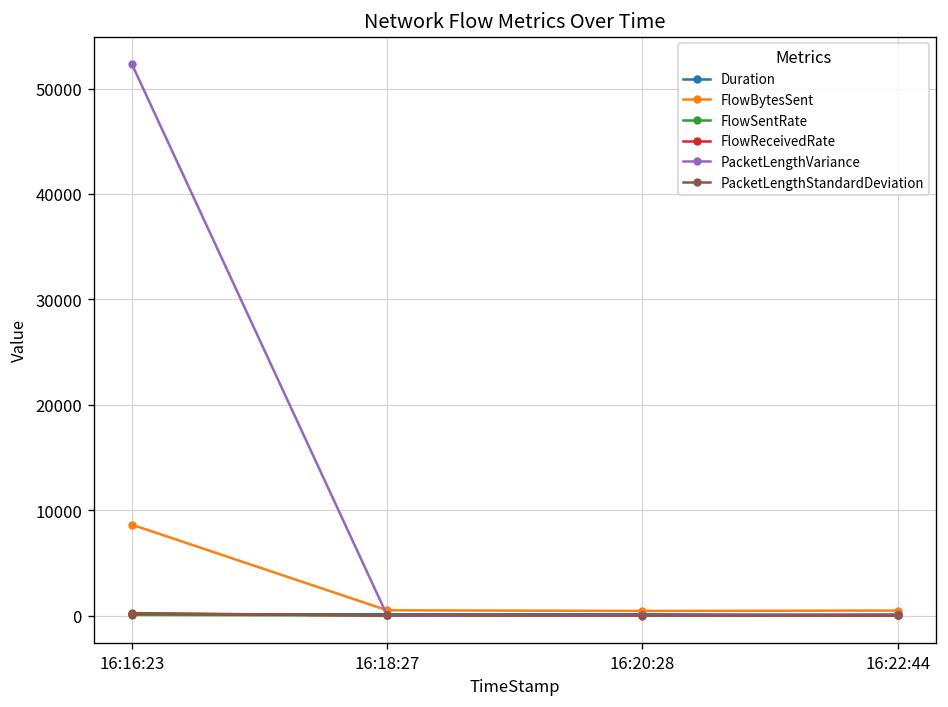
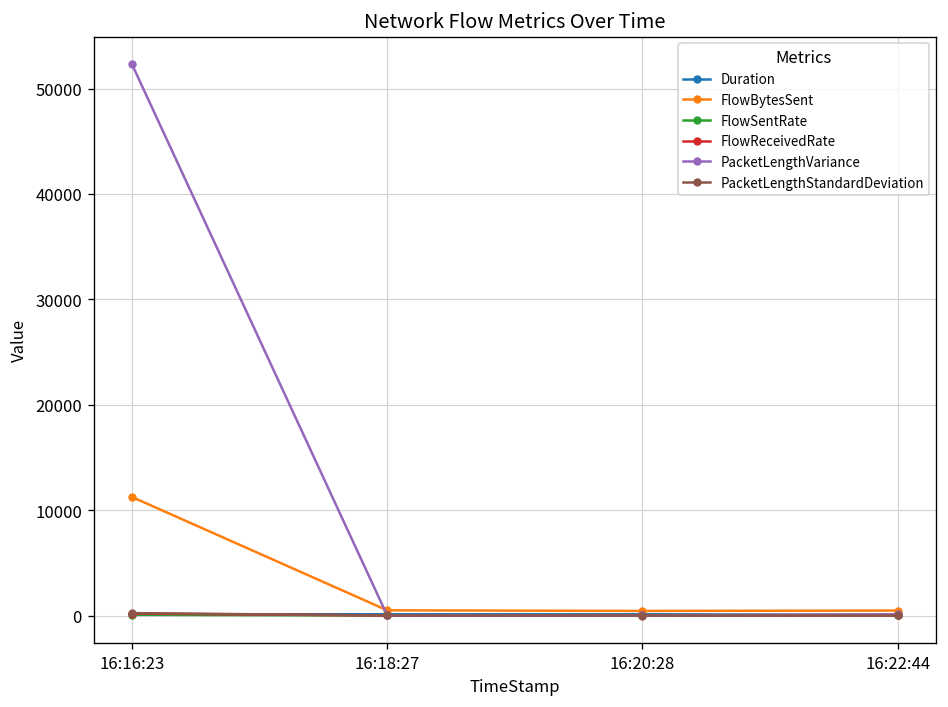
FlowBytesSent, 16:16:23: 9000 -> 11000
